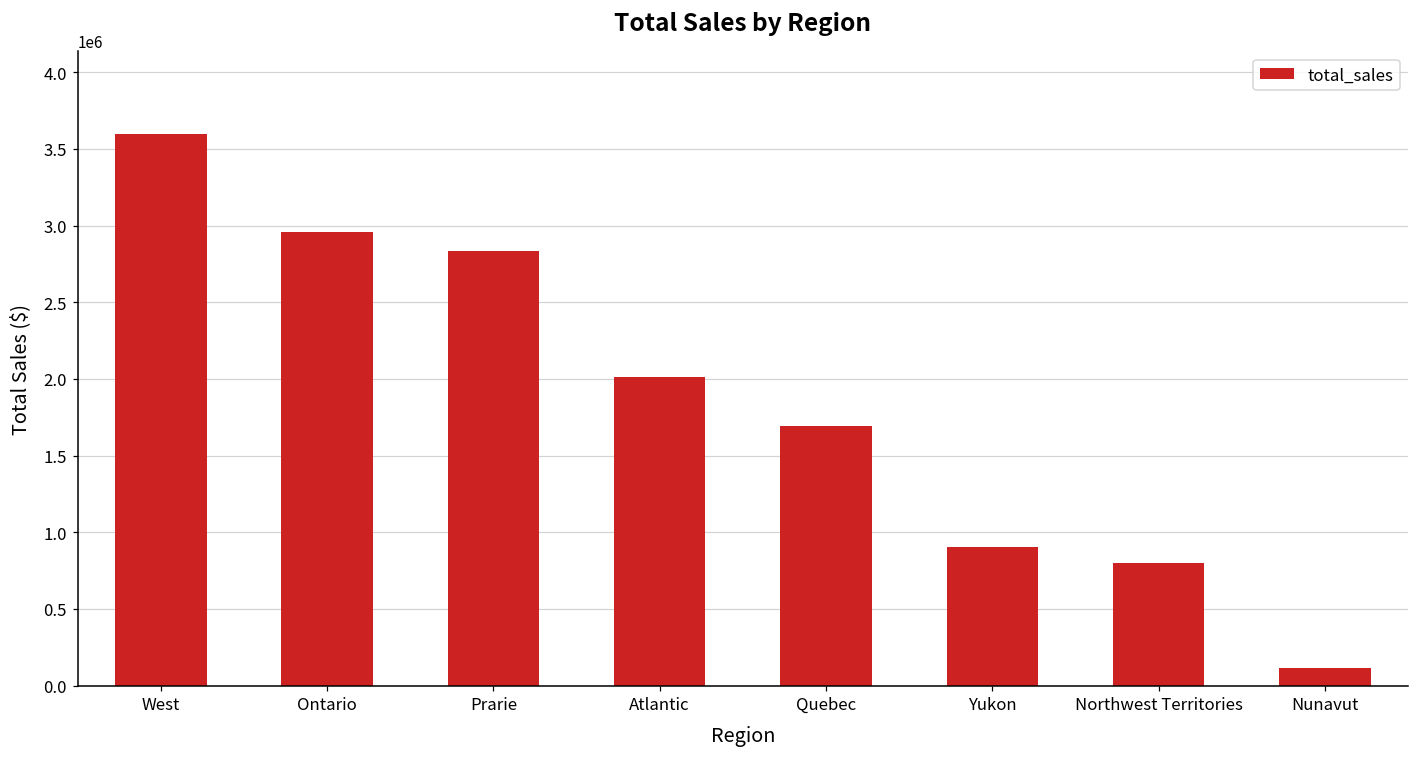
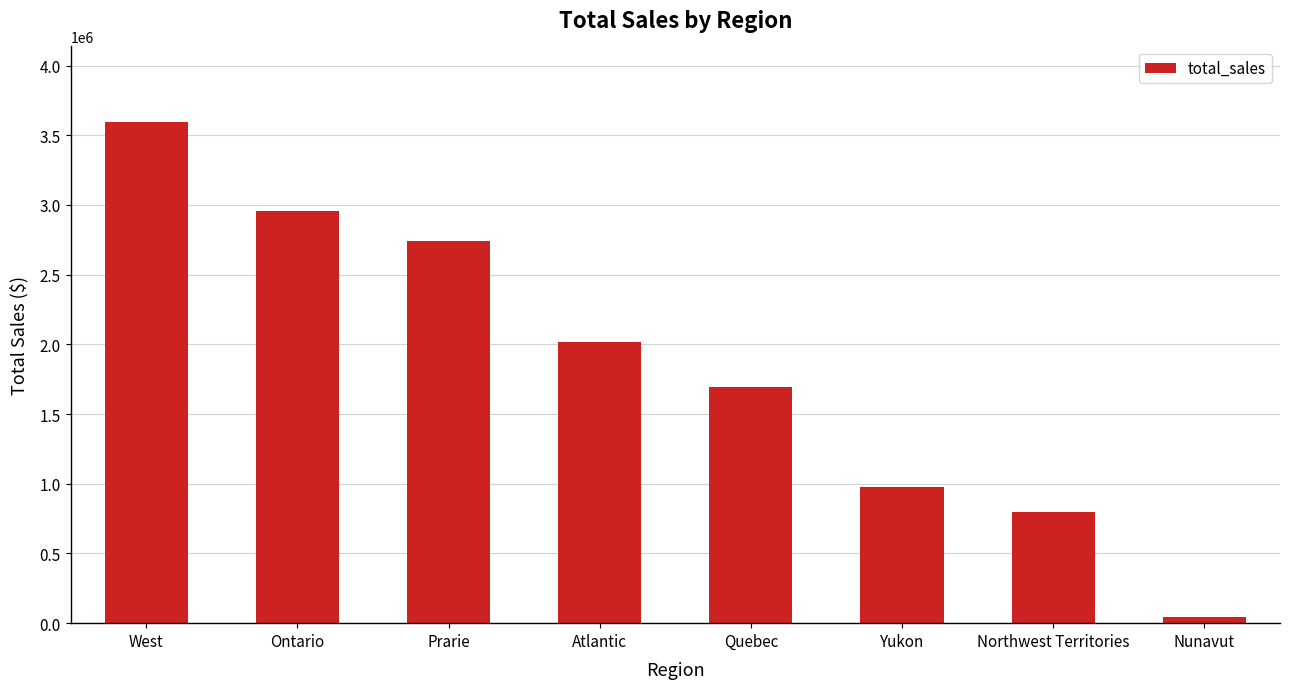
Prarie: 2840000 -> 2740000
Yukon: 900000 -> 980000
Nunavut: 120000 -> 50000
